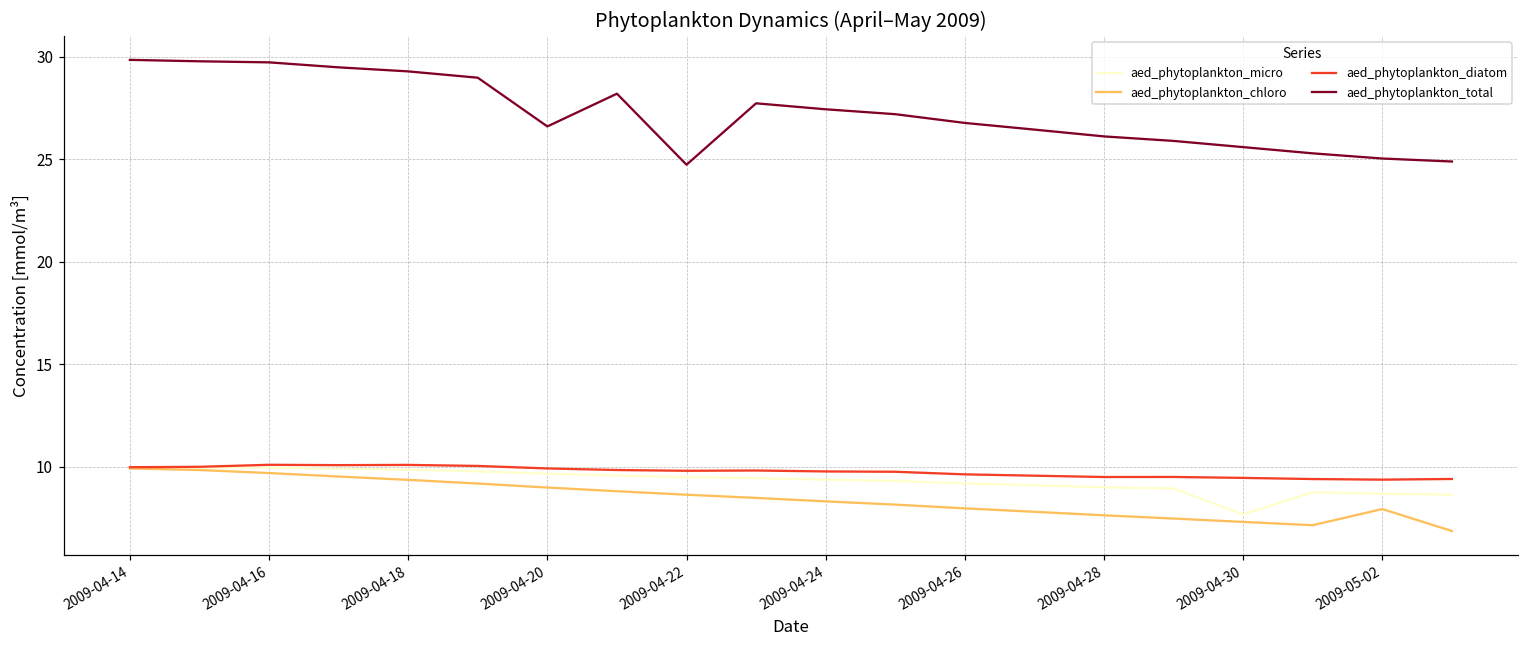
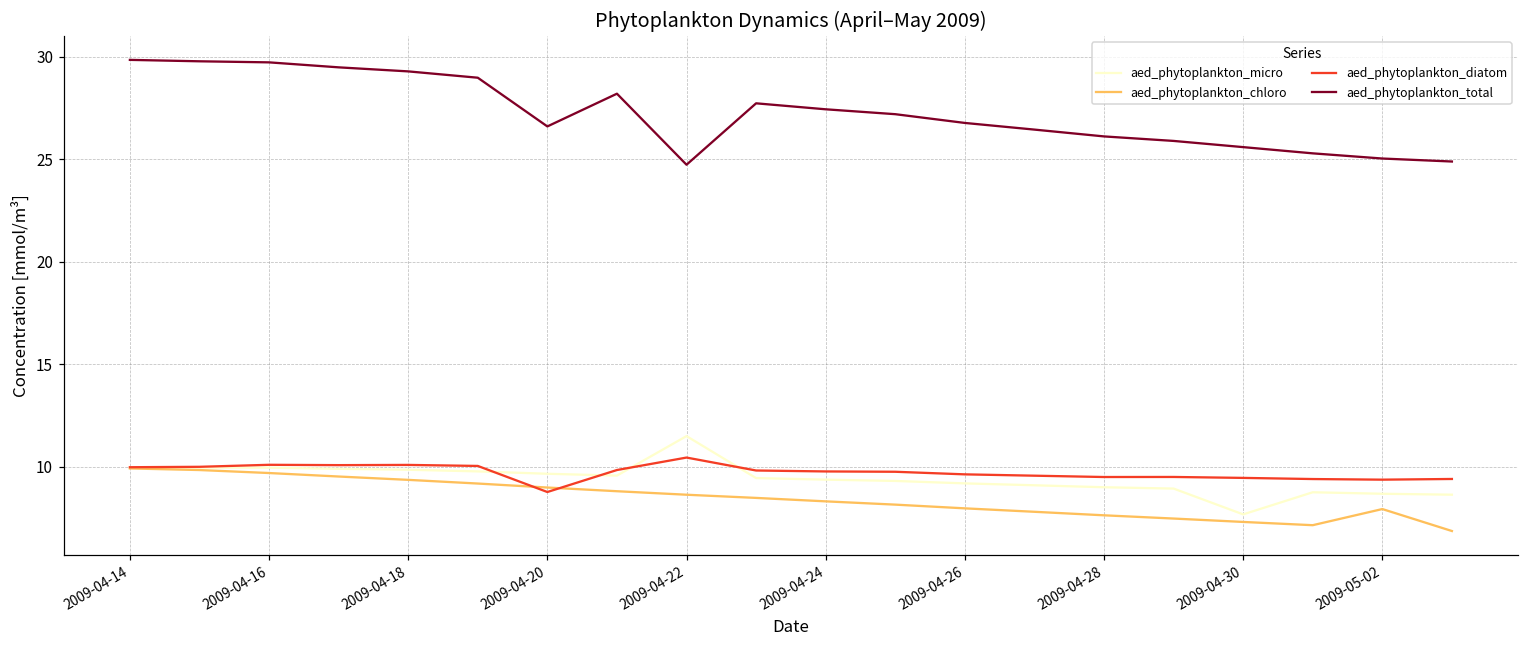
aed_phytoplankton_diatom, 2009-04-20: 9.9 -> 8.8
aed_phytoplankton_micro, 2009-04-22: 9.5 -> 11.5
aed_phytoplankton_diatom, 2009-04-22: 9.8 -> 10.4
